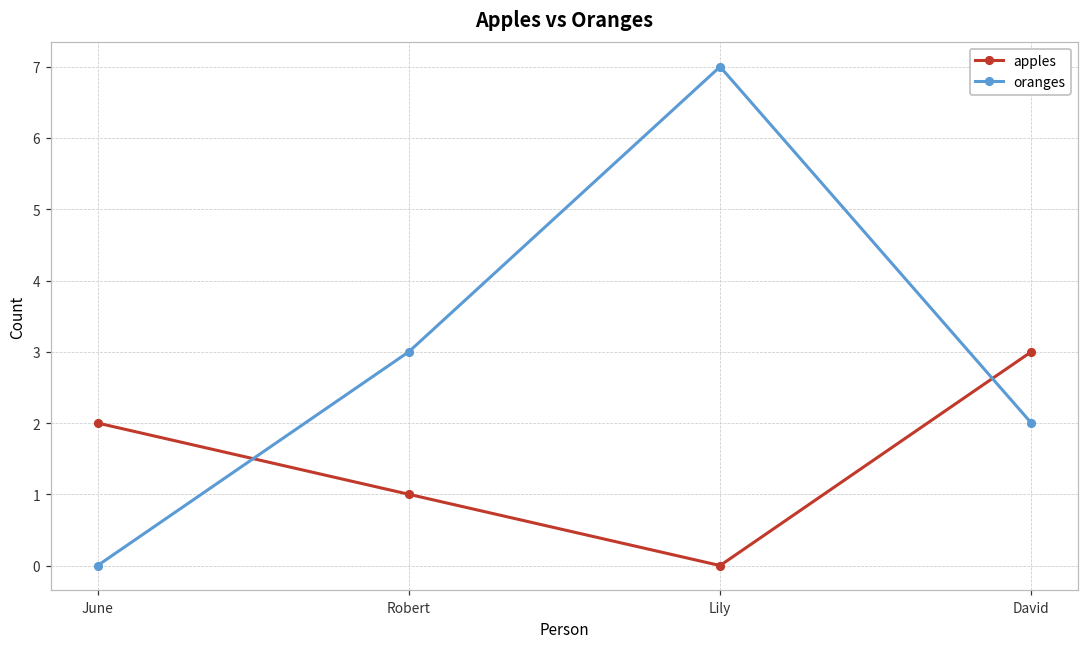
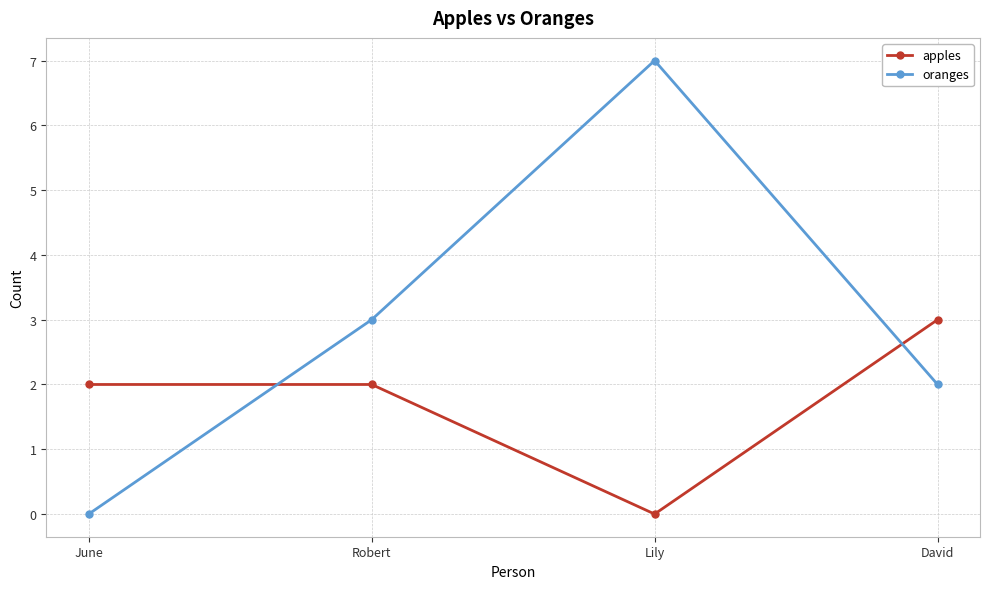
apples, Robert: 1 -> 2
